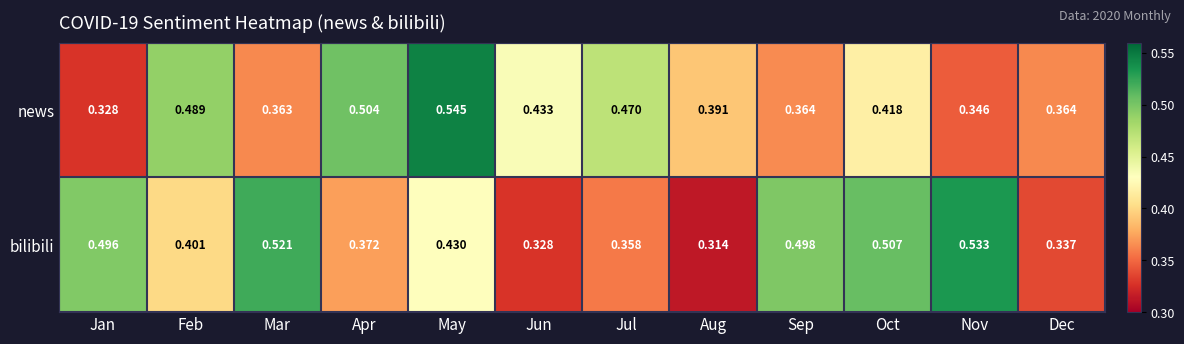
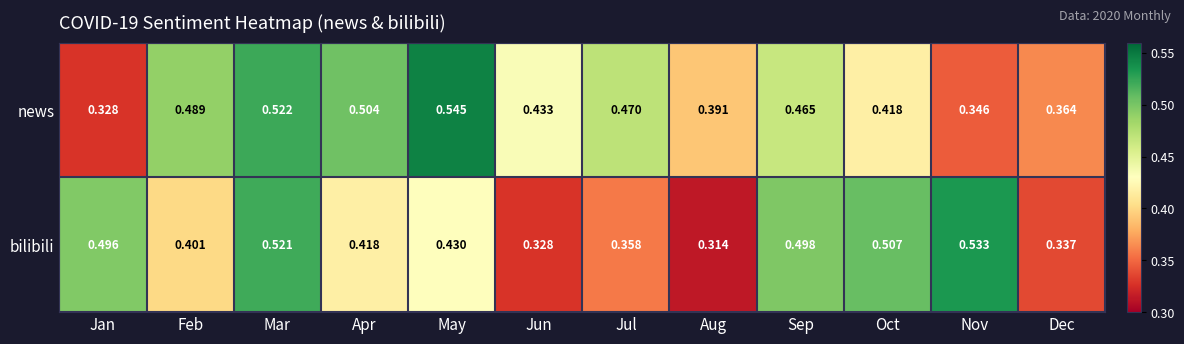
news, Mar: 0.363 -> 0.522
news, Sep: 0.364 -> 0.465
bilibili, Apr: 0.372 -> 0.418
